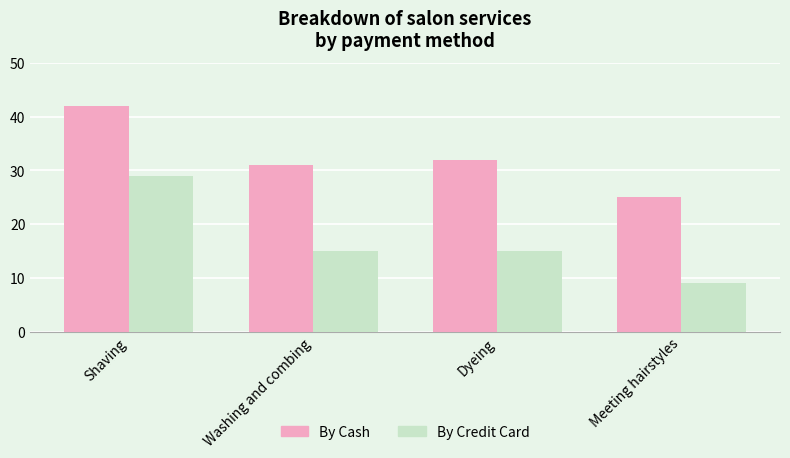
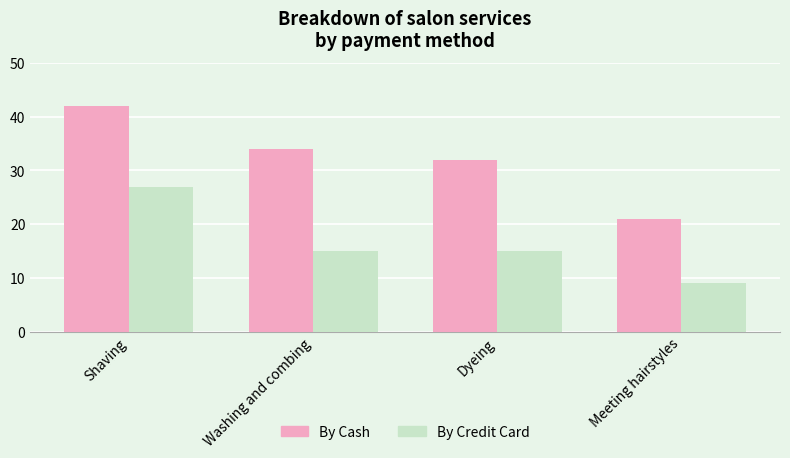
By Credit Card, Shaving: 29 -> 27
By Cash, Washing and combing: 31 -> 34
By Cash, Meeting hairstyles: 25 -> 21
